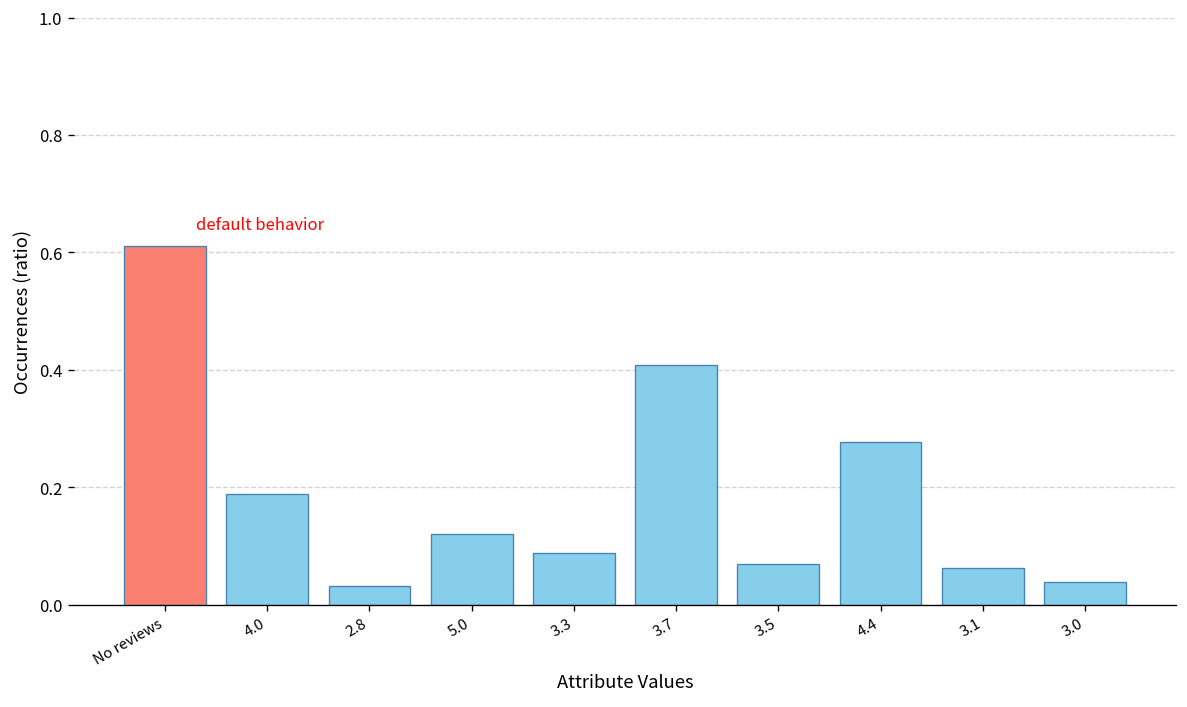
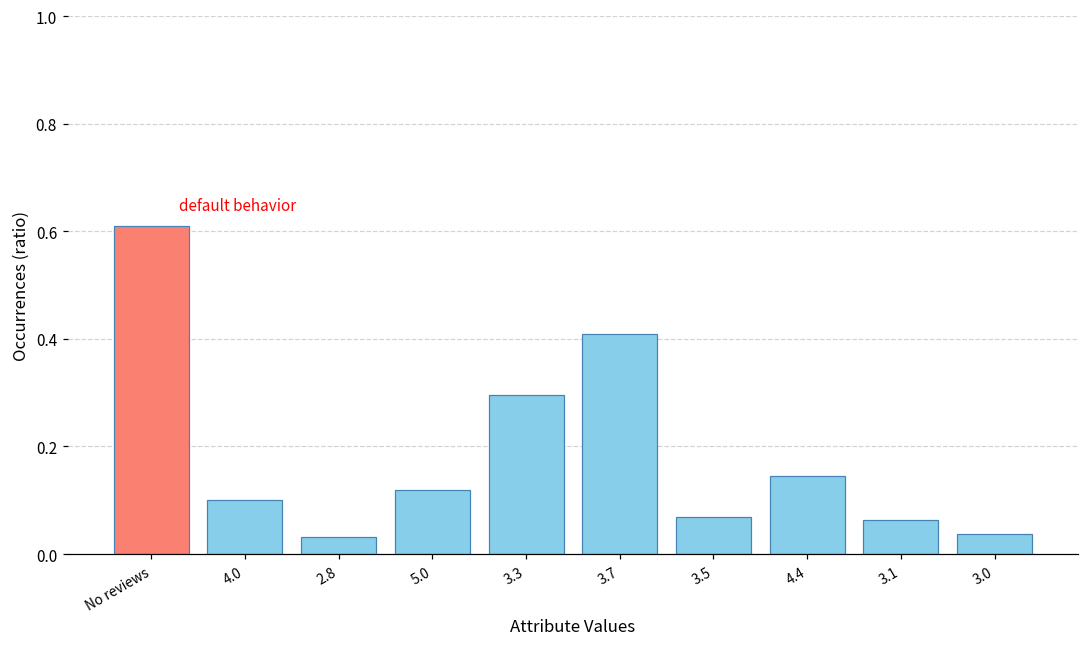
4.0: 0.19 -> 0.10
3.3: 0.09 -> 0.30
4.4: 0.28 -> 0.14
